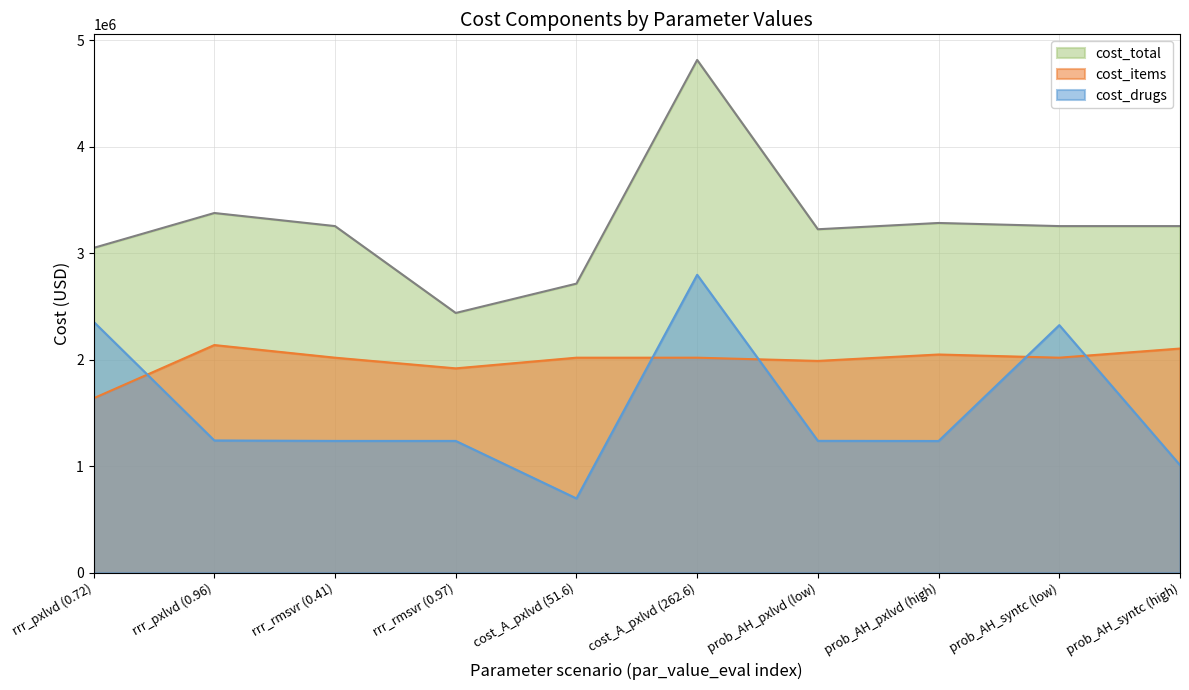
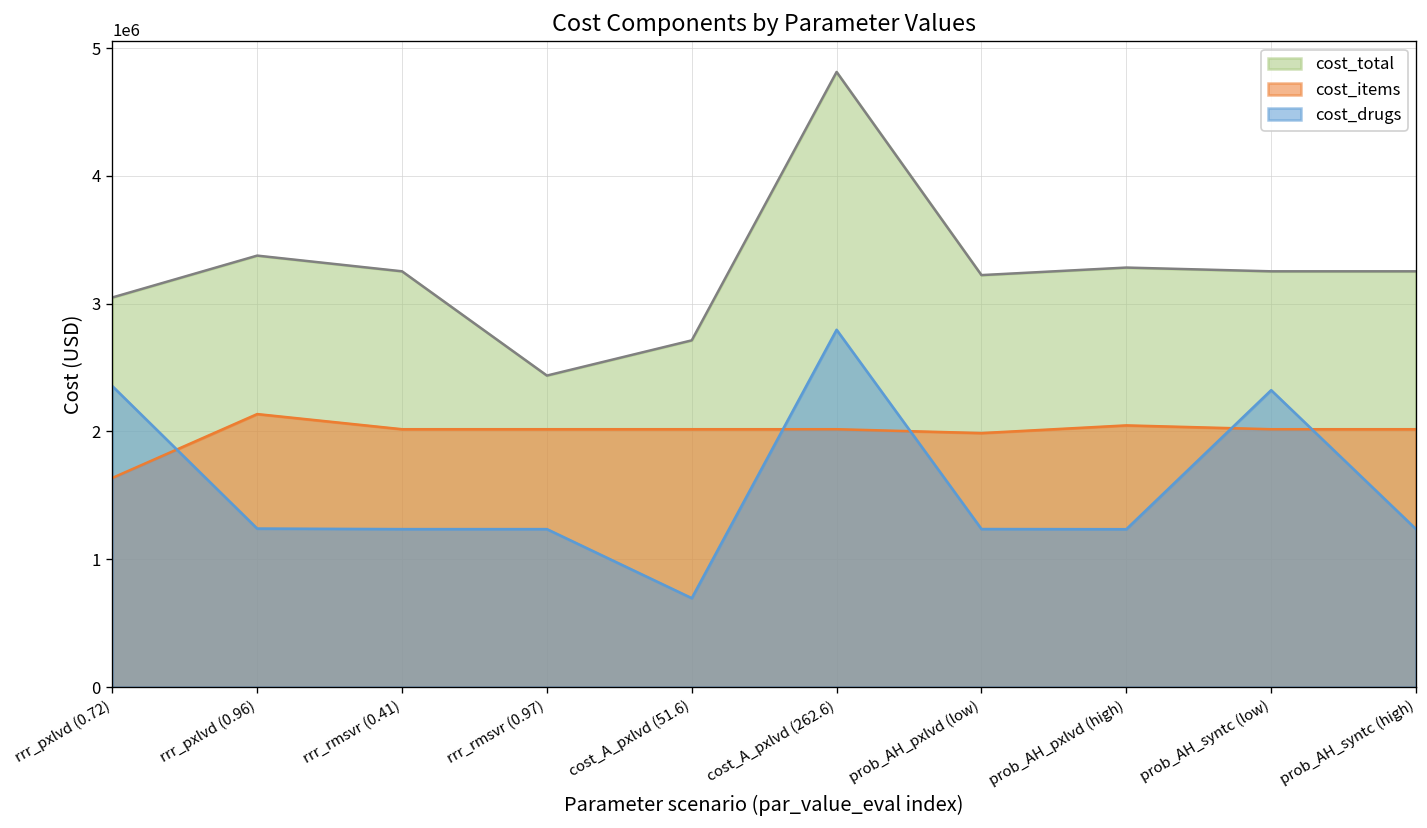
cost_items, rrr_rmsvr (0.97): 1920000 -> 2020000
cost_items, prob_AH_syntc (high): 2100000 -> 2020000
cost_drugs, prob_AH_syntc (high): 1010000 -> 1240000
